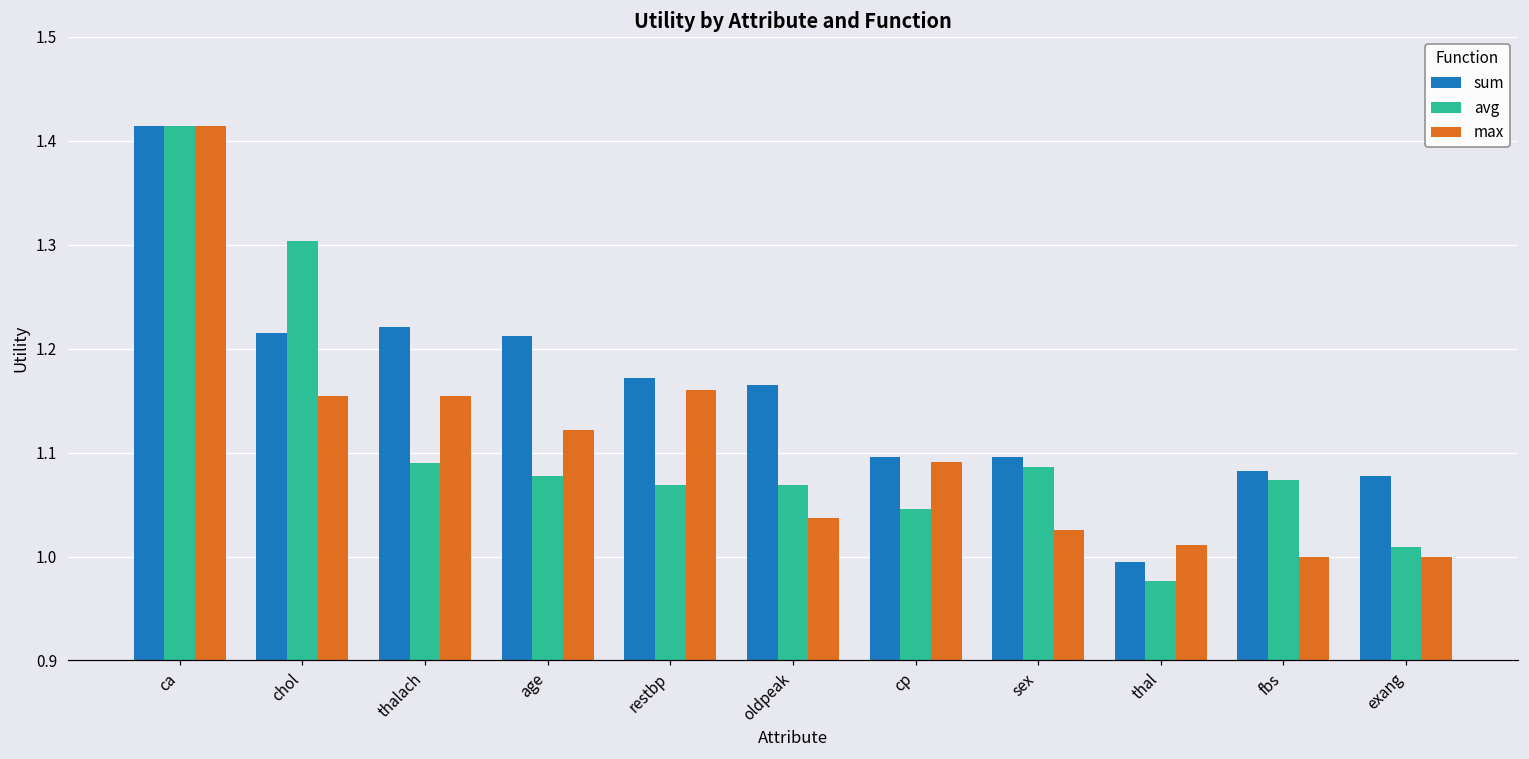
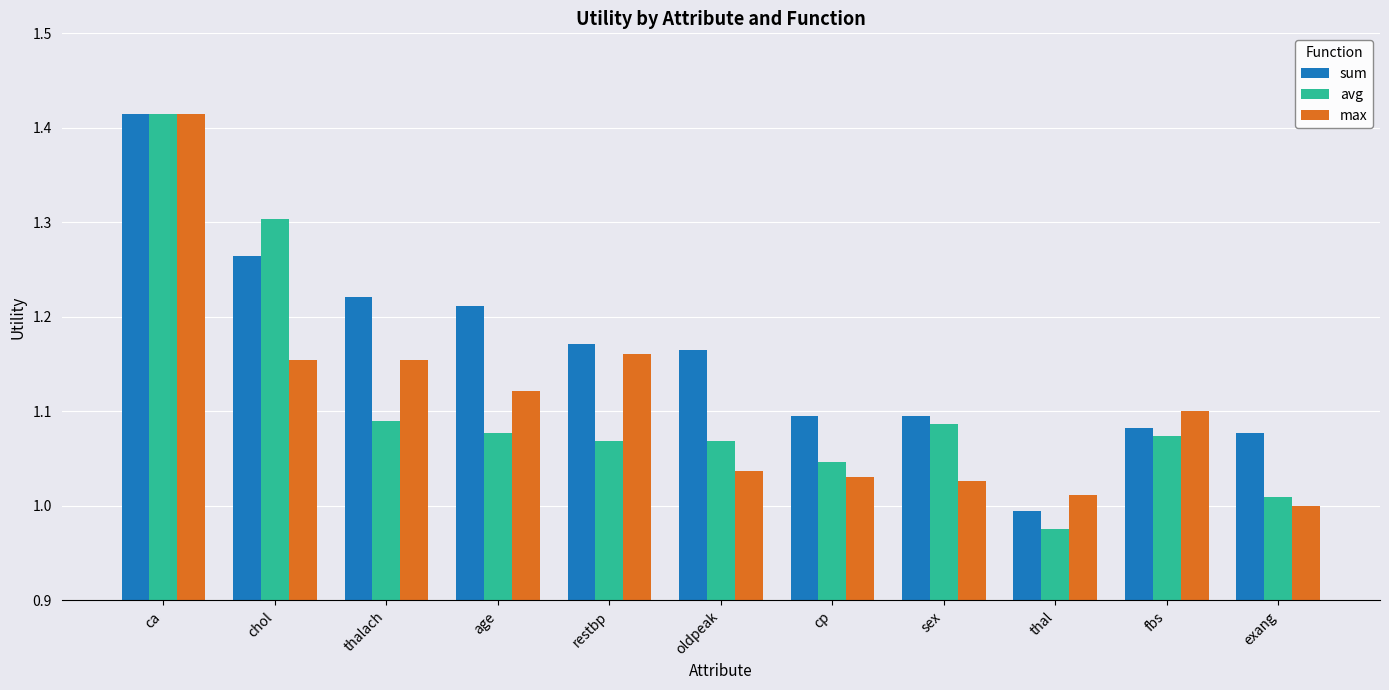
sum, chol: 1.21 -> 1.26
max, cp: 1.09 -> 1.03
max, fbs: 1.0 -> 1.1
